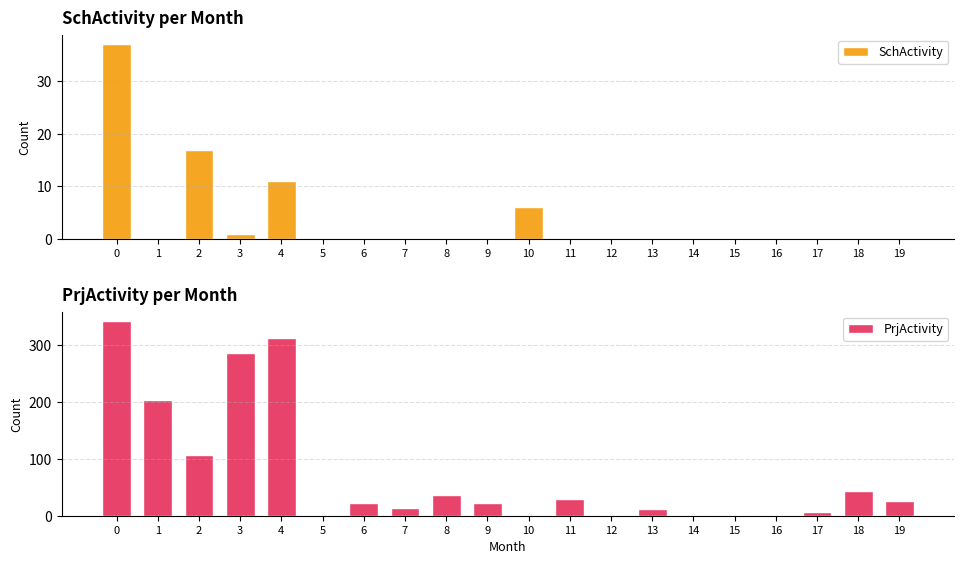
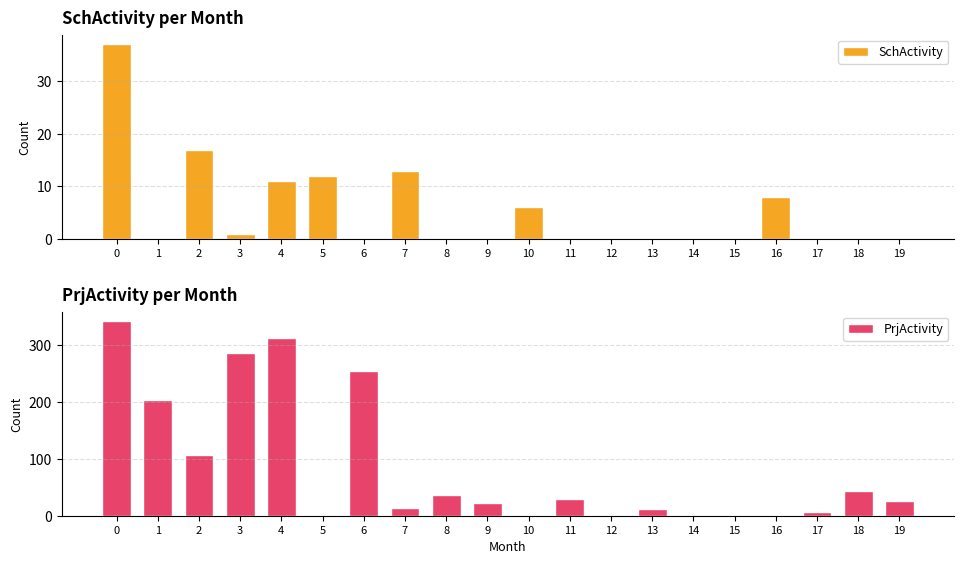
SchActivity per Month, 5: 0 -> 12
SchActivity per Month, 7: 0 -> 13
SchActivity per Month, 16: 0 -> 8
PrjActivity per Month, 6: 20 -> 260
